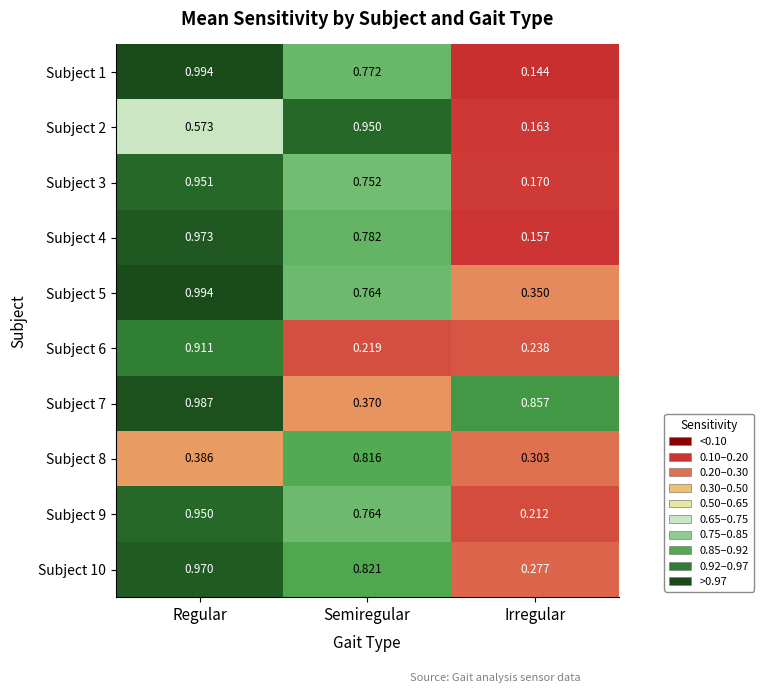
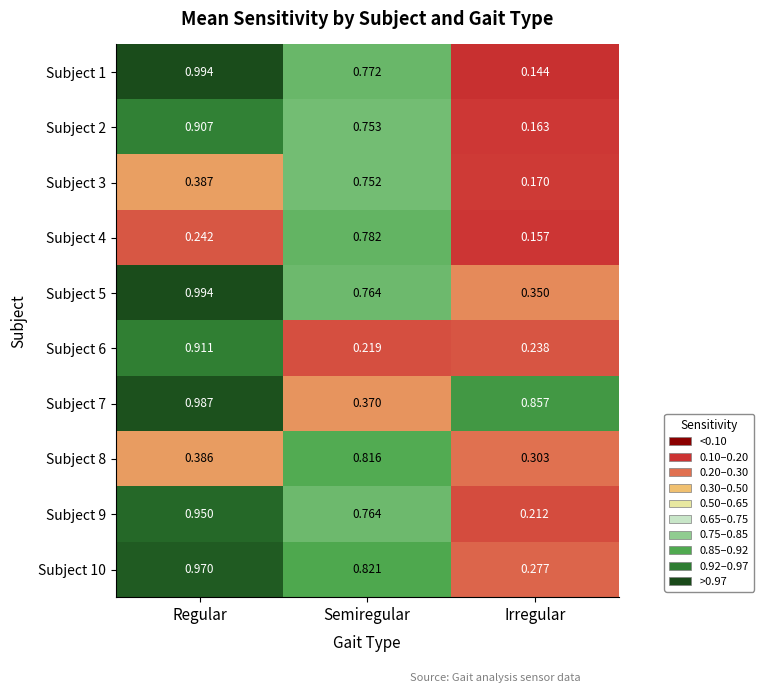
Subject 2, Regular: 0.573 -> 0.907
Subject 2, Semiregular: 0.950 -> 0.753
Subject 3, Regular: 0.951 -> 0.387
Subject 4, Regular: 0.973 -> 0.242
